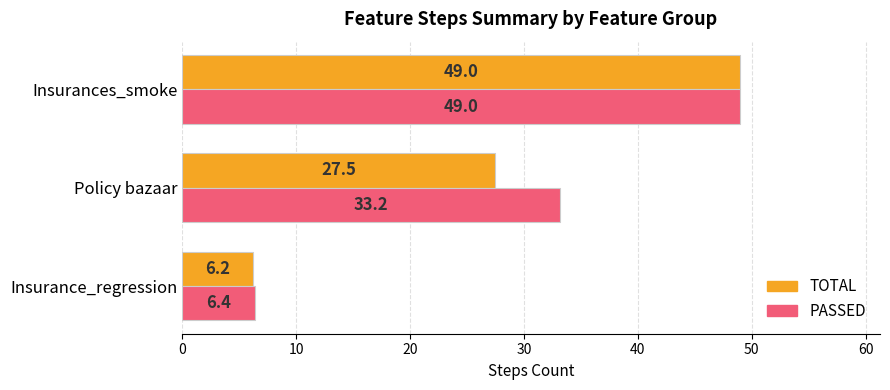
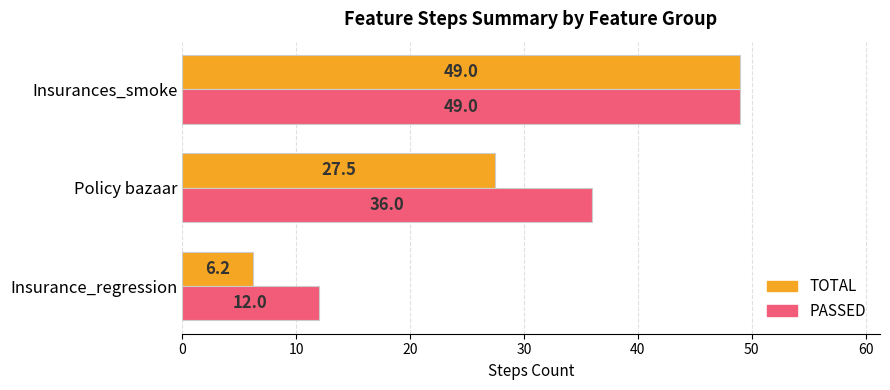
PASSED, Policy bazaar: 33.2 -> 36.0
PASSED, Insurance_regression: 6.4 -> 12.0
